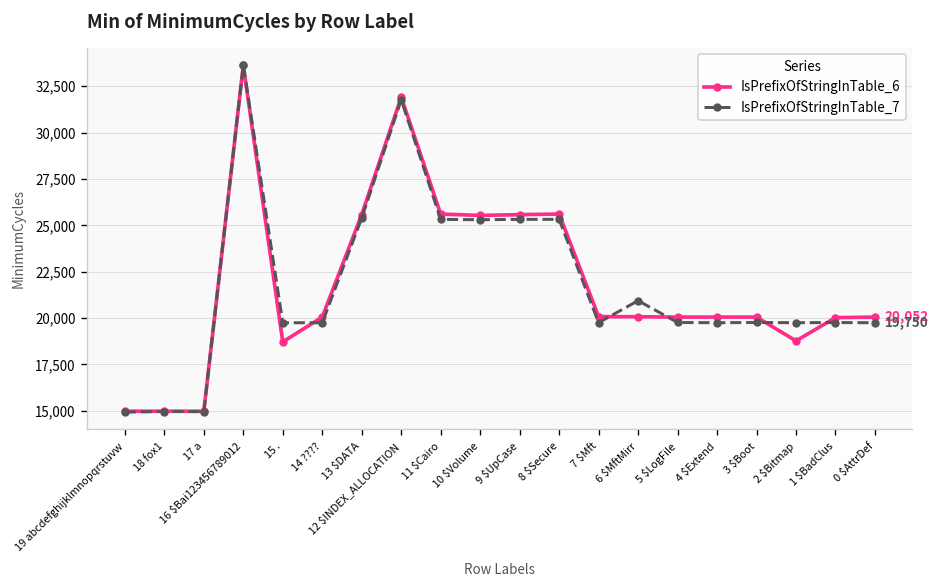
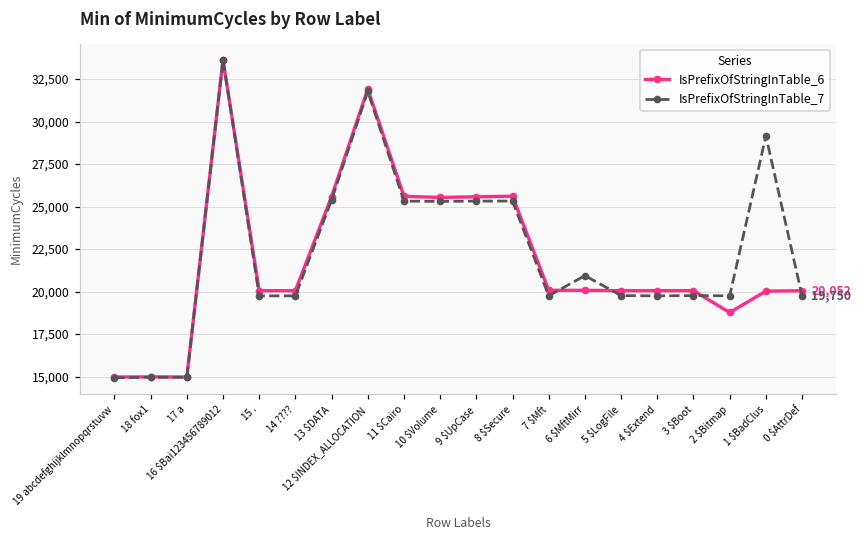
IsPrefixOfStringInTable_6, 15 .: 18,700 -> 20,100
IsPrefixOfStringInTable_7, 1 $BadClus: 19,800 -> 29,200
